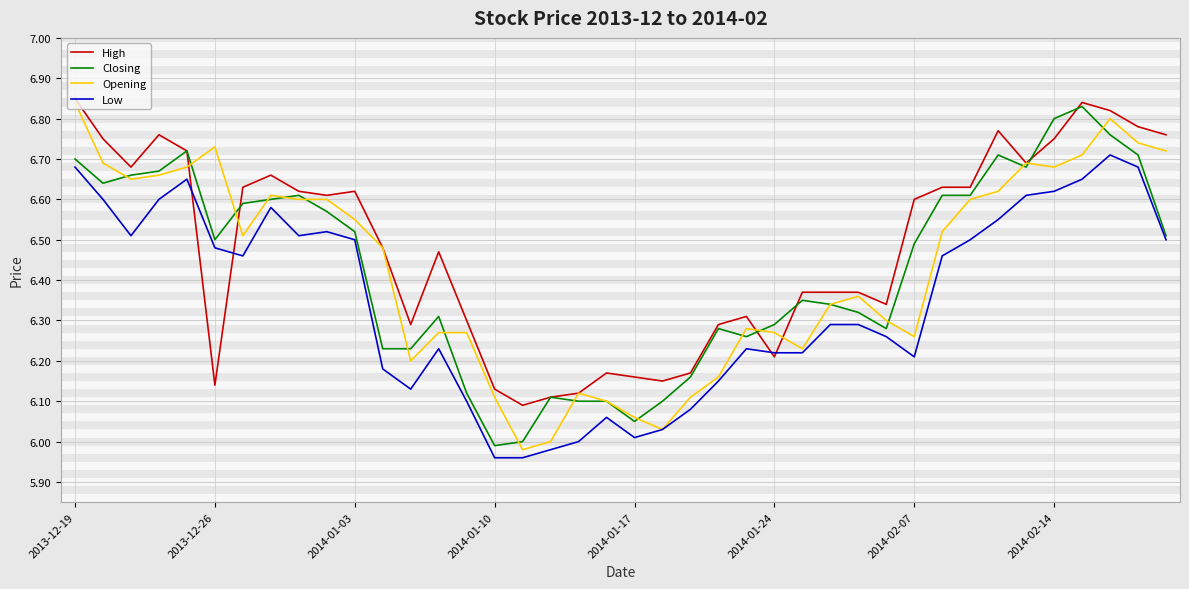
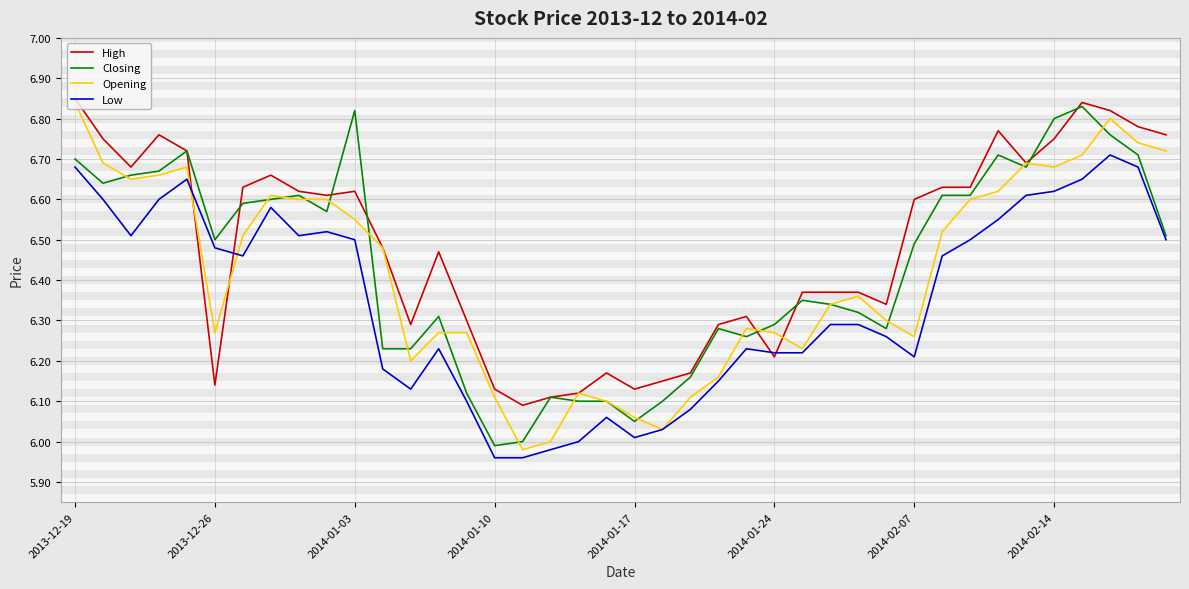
Opening, 2013-12-26: 6.73 -> 6.27
Closing, 2014-01-03: 6.52 -> 6.82
High, 2014-01-17: 6.16 -> 6.13
